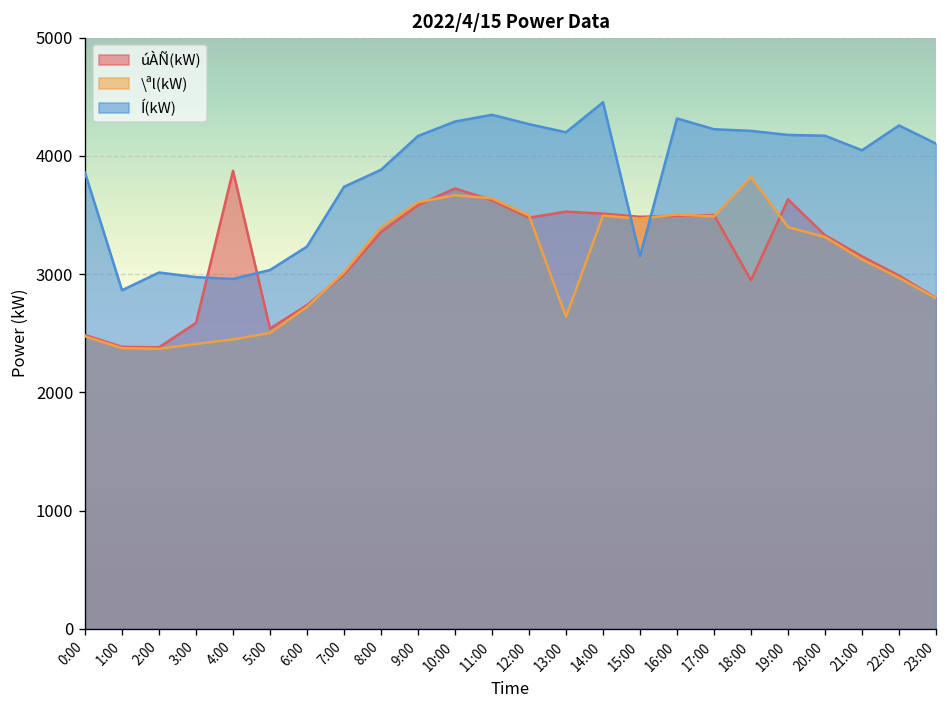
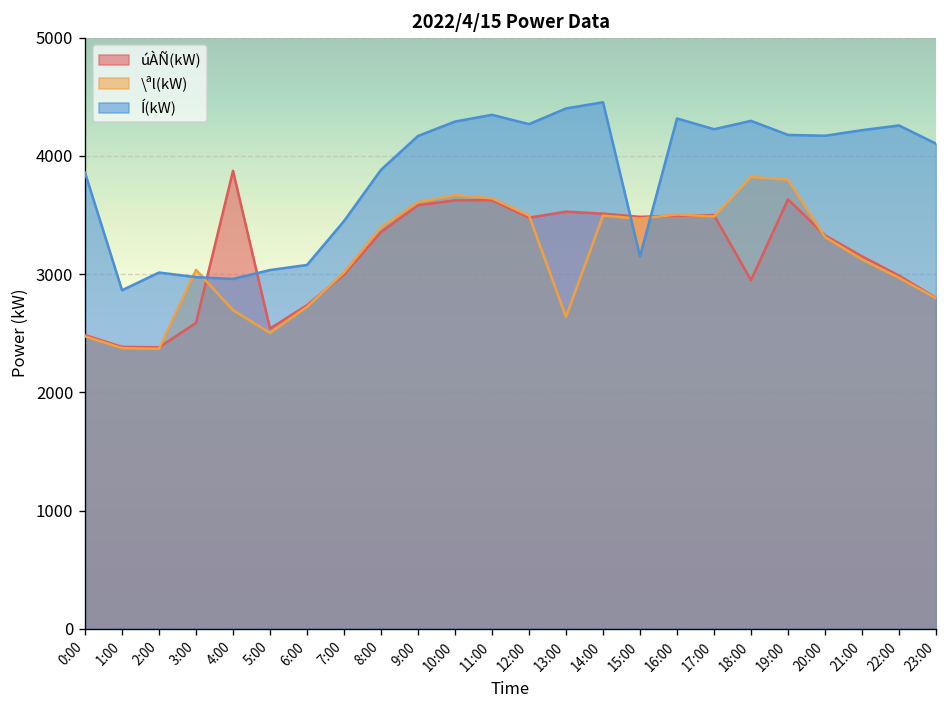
\ªl(kW), 3:00: 2400 -> 3000
\ªl(kW), 4:00: 2400 -> 2700
Í(kW), 6:00: 3200 -> 3100
Í(kW), 7:00: 3700 -> 3400
úÀÑ(kW), 10:00: 3700 -> 3600
Í(kW), 13:00: 4200 -> 4400
Í(kW), 18:00: 4200 -> 4300
\ªl(kW), 19:00: 3400 -> 3800
Í(kW), 21:00: 4000 -> 4200
